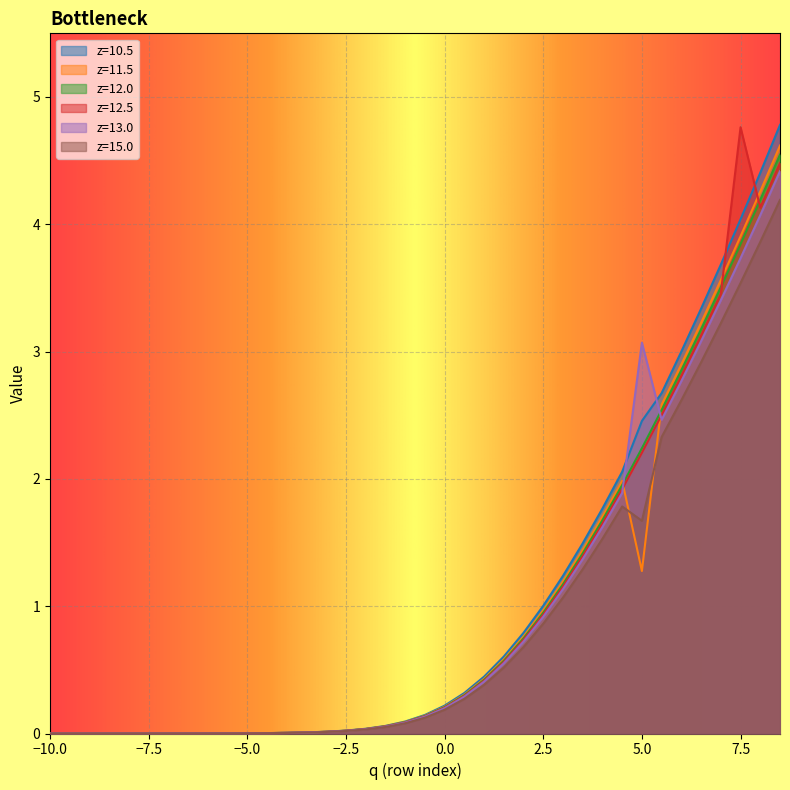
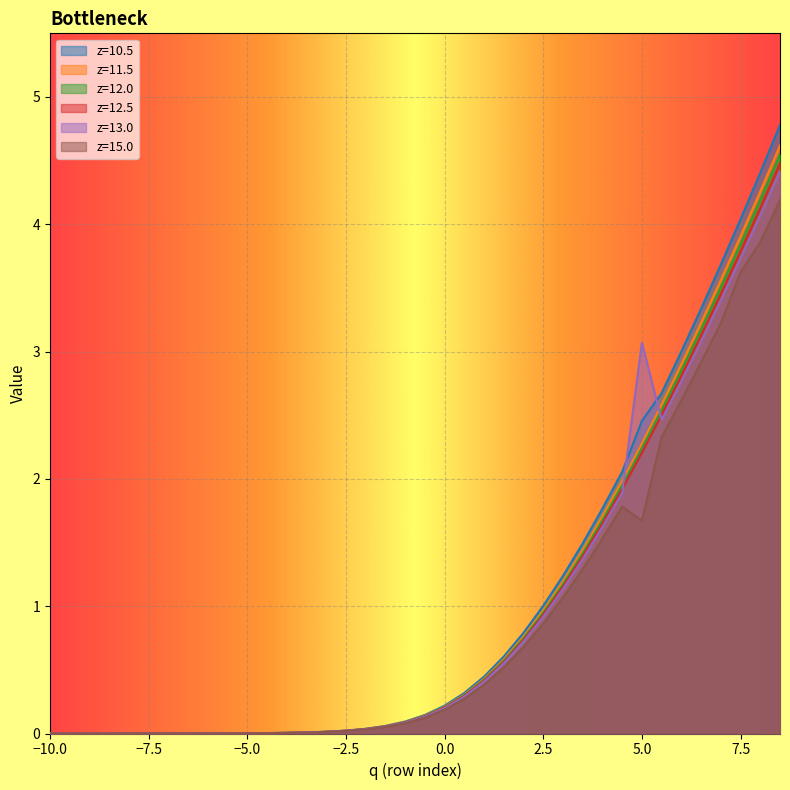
z=11.5, 5.0: 1.28 -> 2.28
z=12.5, 7.5: 4.76 -> 3.79
z=15.0, 7.5: 3.54 -> 3.62
